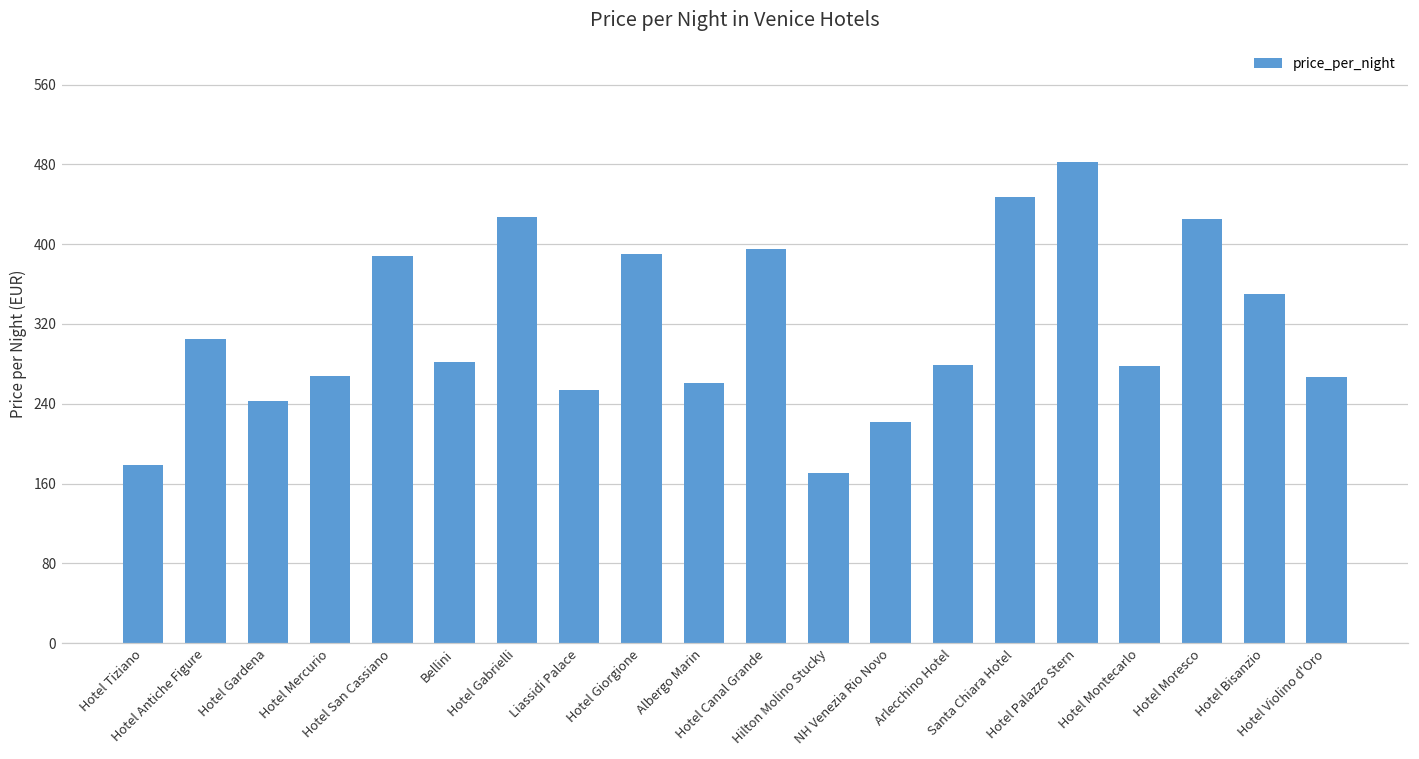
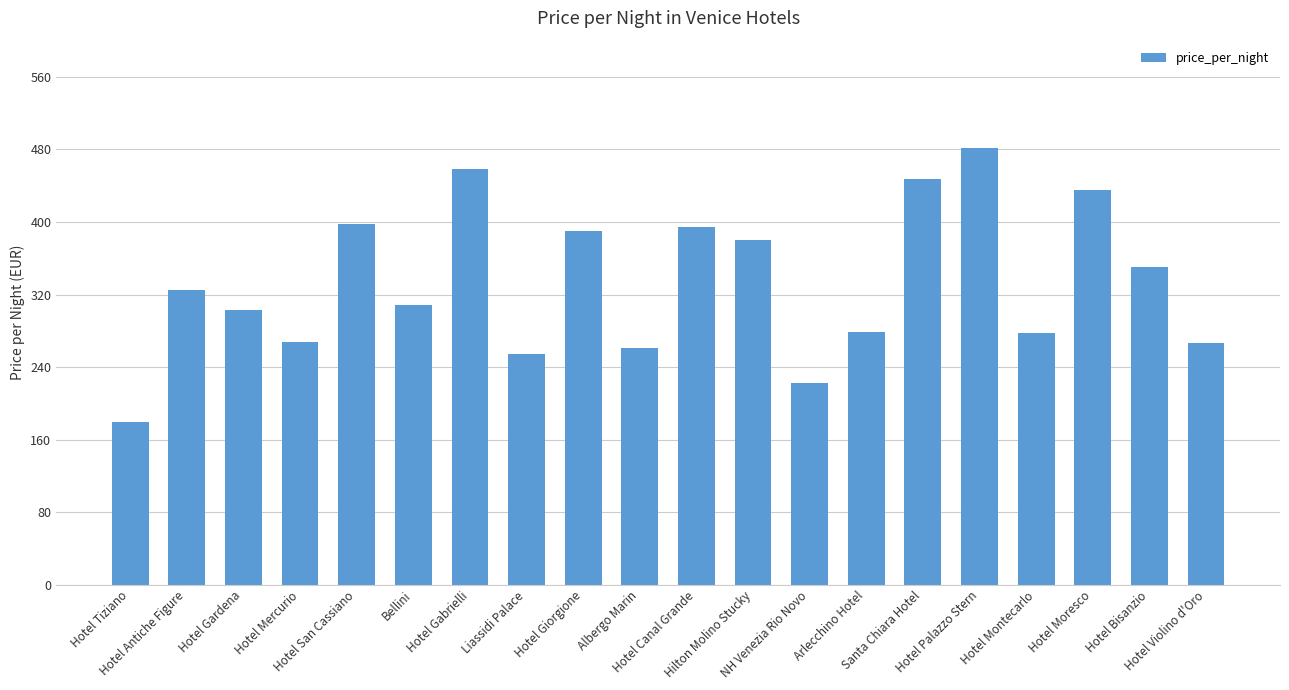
Hotel Antiche Figure: 310 -> 330
Hotel Gardena: 240 -> 300
Hotel San Cassiano: 390 -> 400
Bellini: 280 -> 310
Hotel Gabrielli: 430 -> 460
Hilton Molino Stucky: 170 -> 380
Hotel Moresco: 430 -> 440
